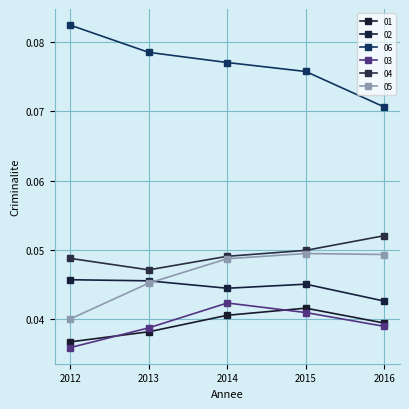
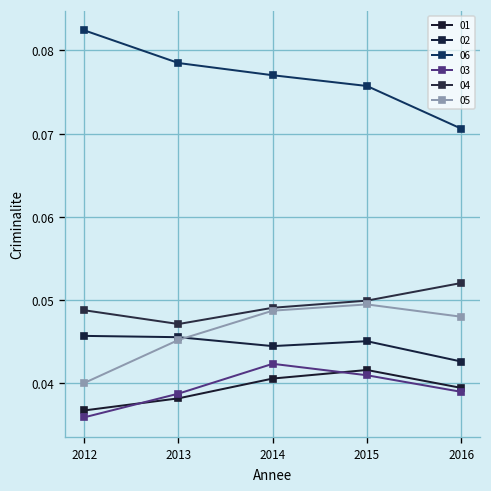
05, 2016: 0.049 -> 0.048
